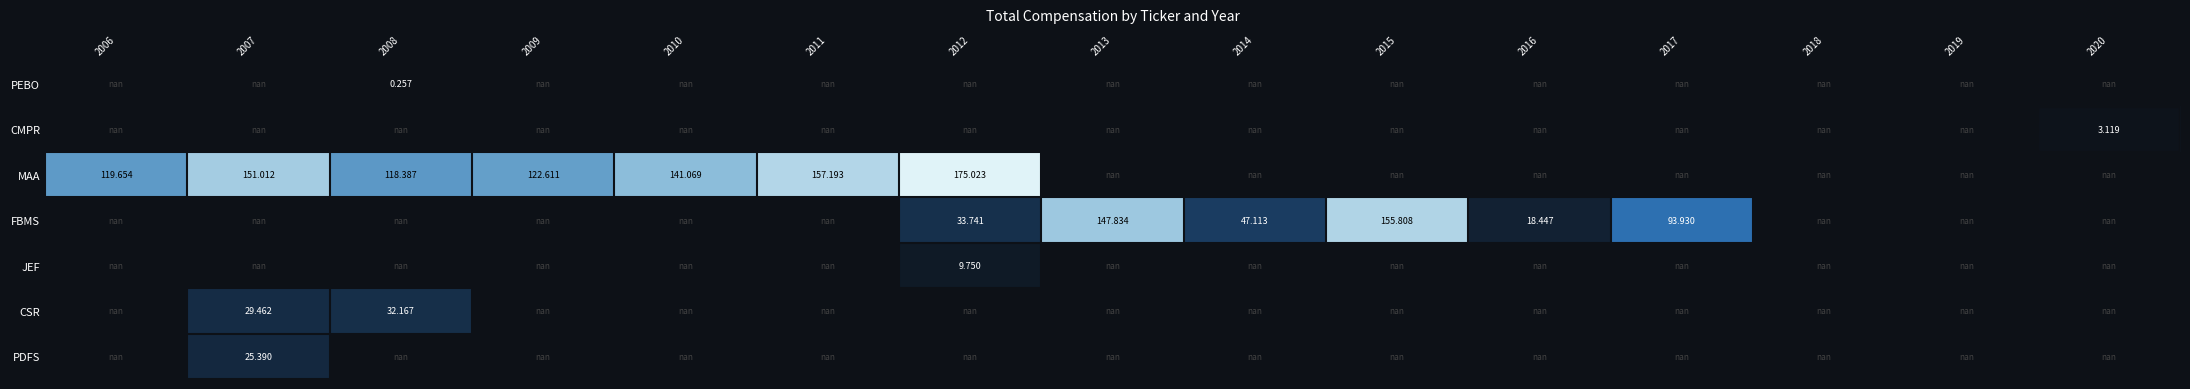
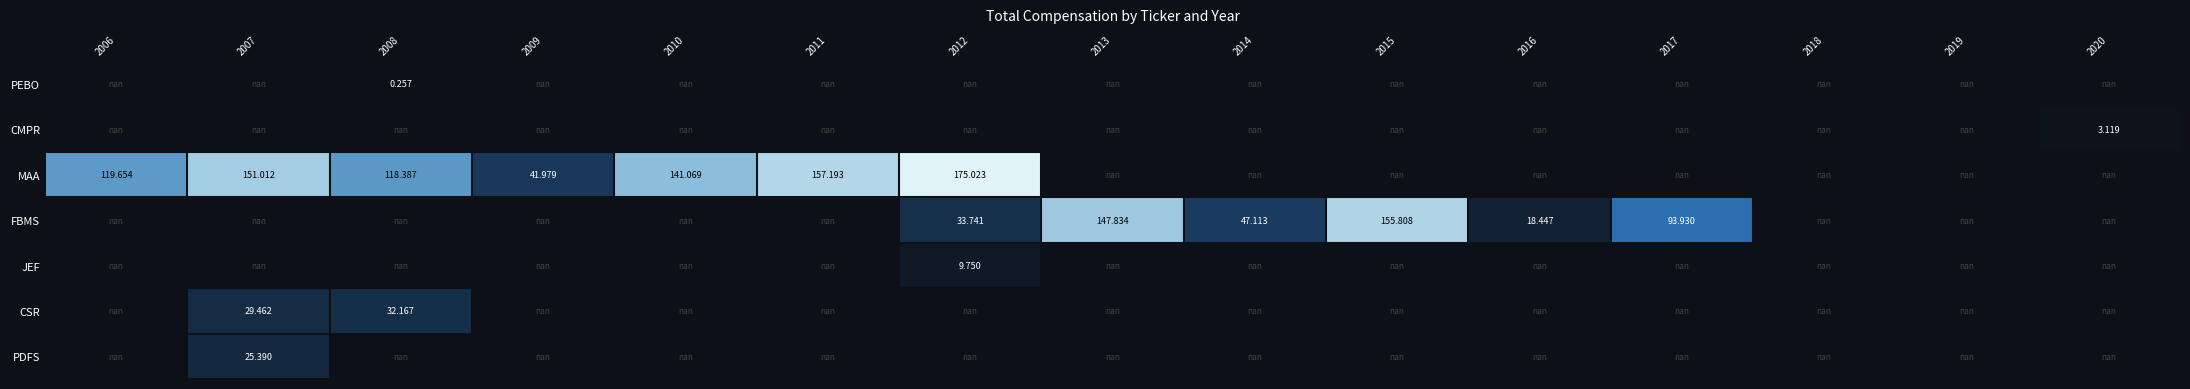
MAA, 2009: 122.611 -> 41.979
